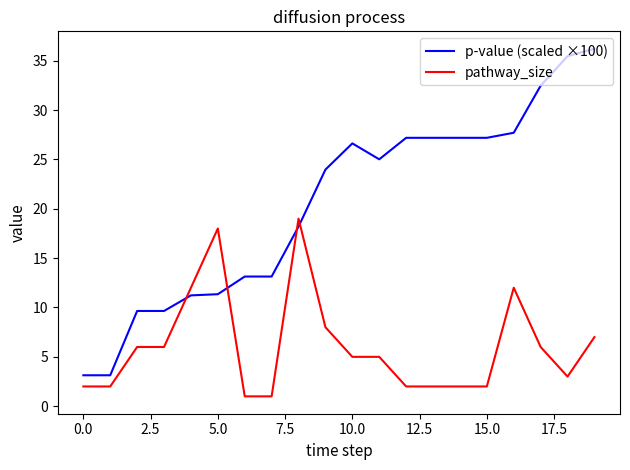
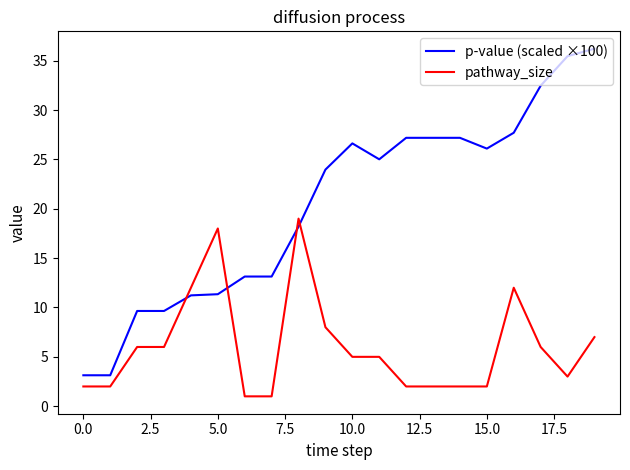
p-value (scaled ×100), 15.0: 27 -> 26
